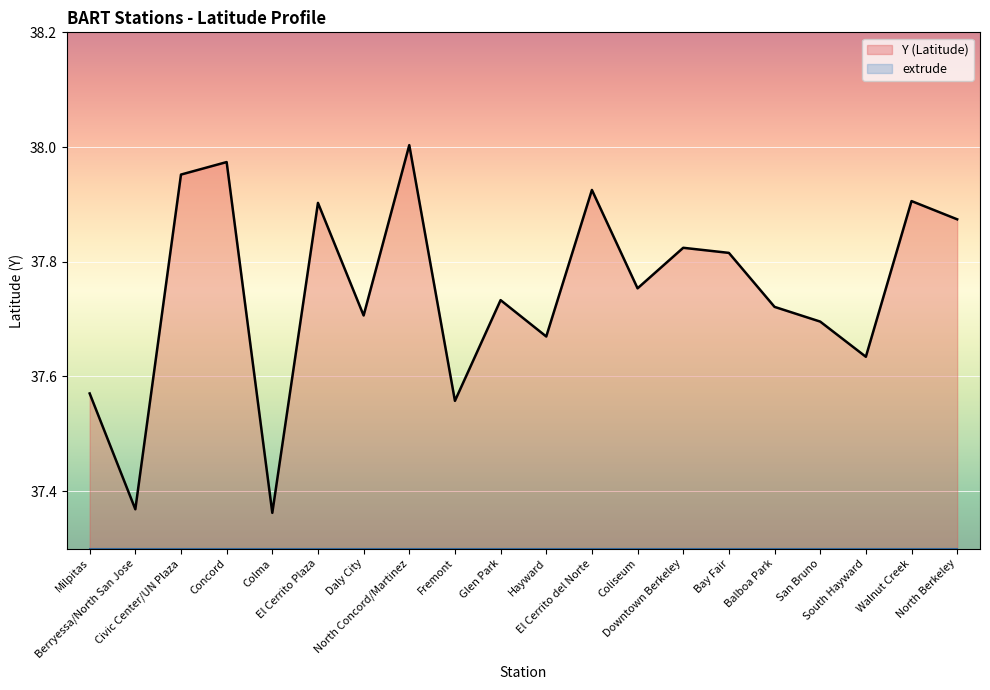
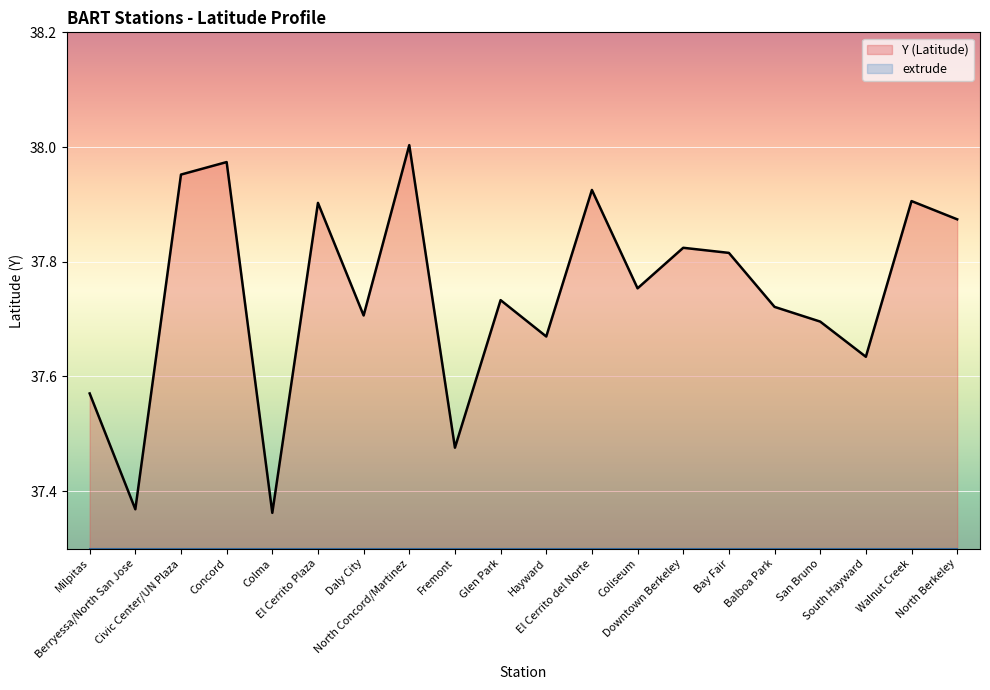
Y (Latitude), Fremont: 37.56 -> 37.48
